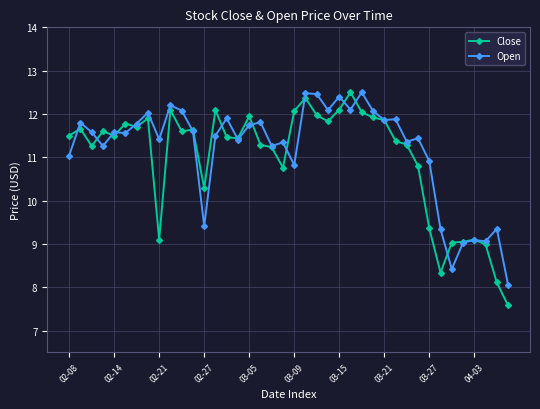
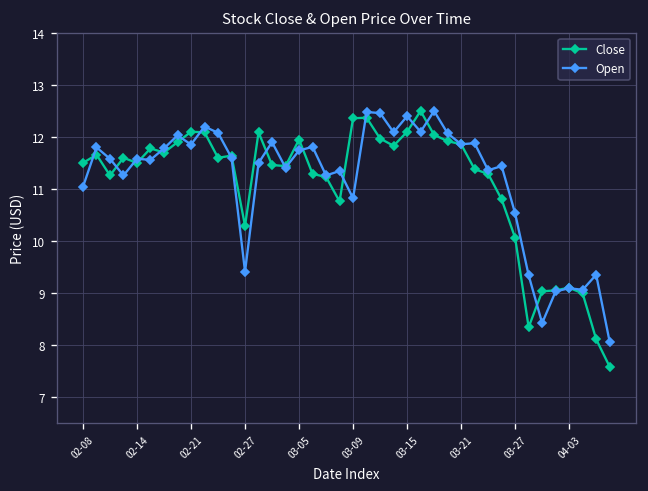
Close, 02-21: 9.1 -> 12.1
Open, 02-21: 11.4 -> 11.9
Close, 03-09: 12.1 -> 12.4
Close, 03-27: 9.4 -> 10.1
Open, 03-27: 10.9 -> 10.5
